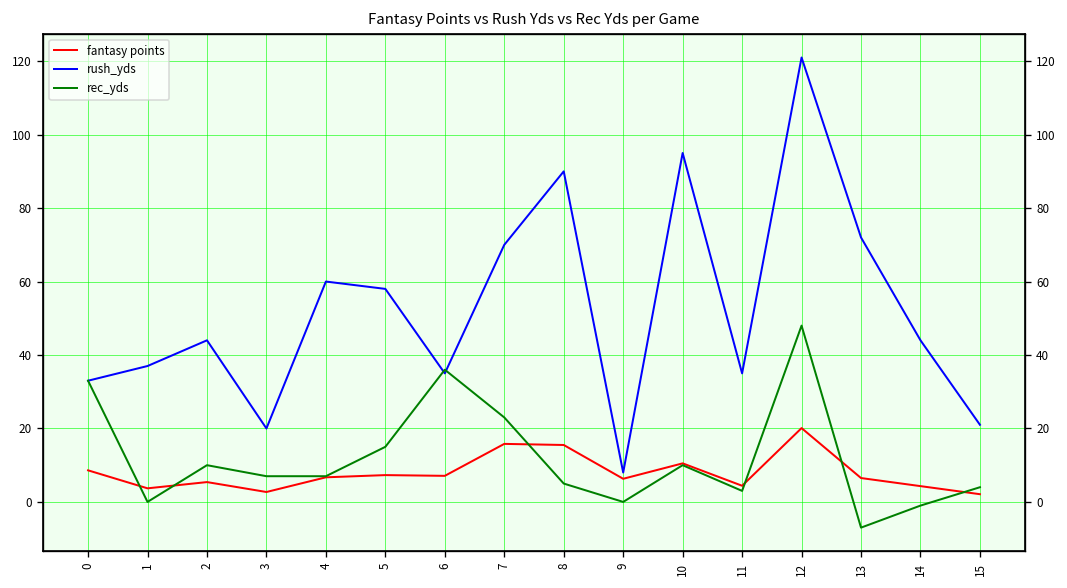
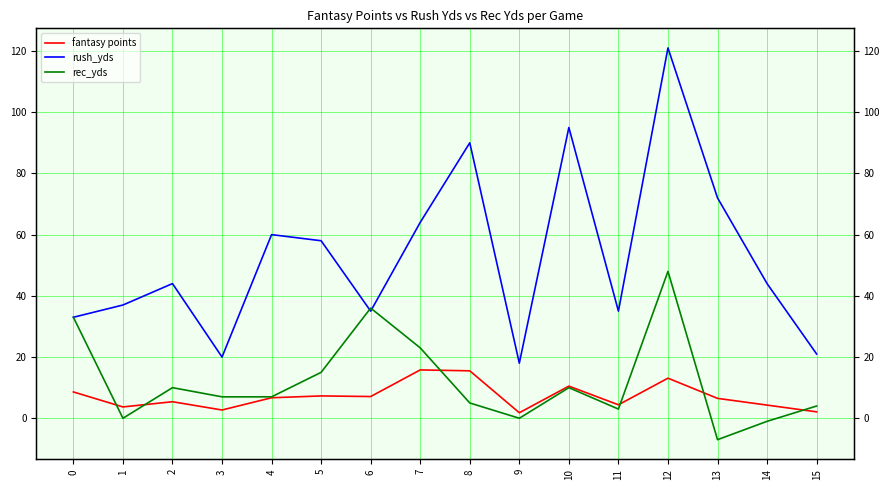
rush_yds, 7: 70 -> 64
fantasy points, 9: 6 -> 2
rush_yds, 9: 8 -> 18
fantasy points, 12: 20 -> 13
